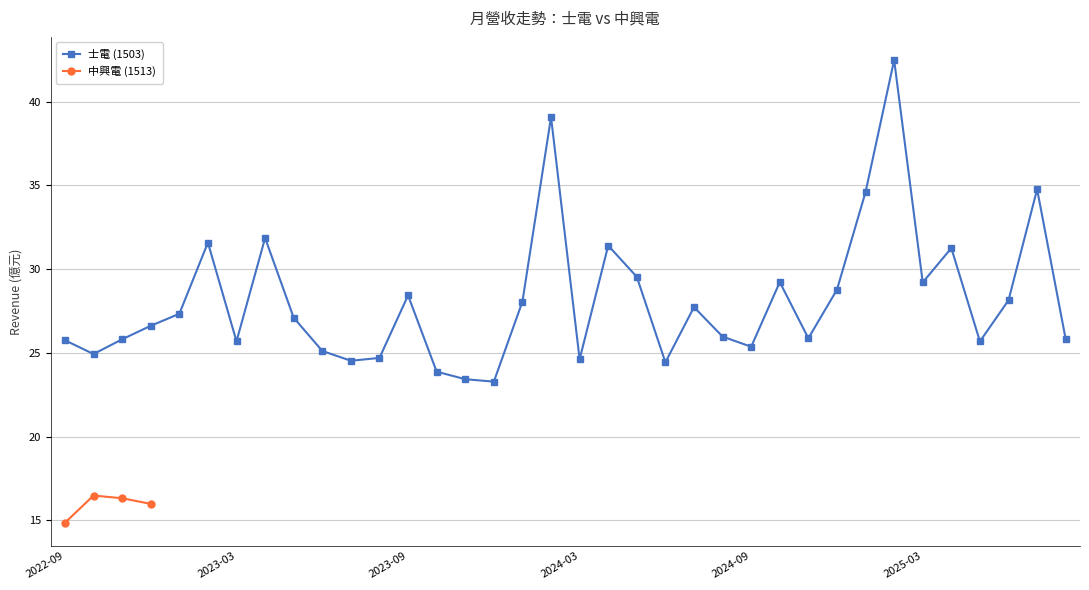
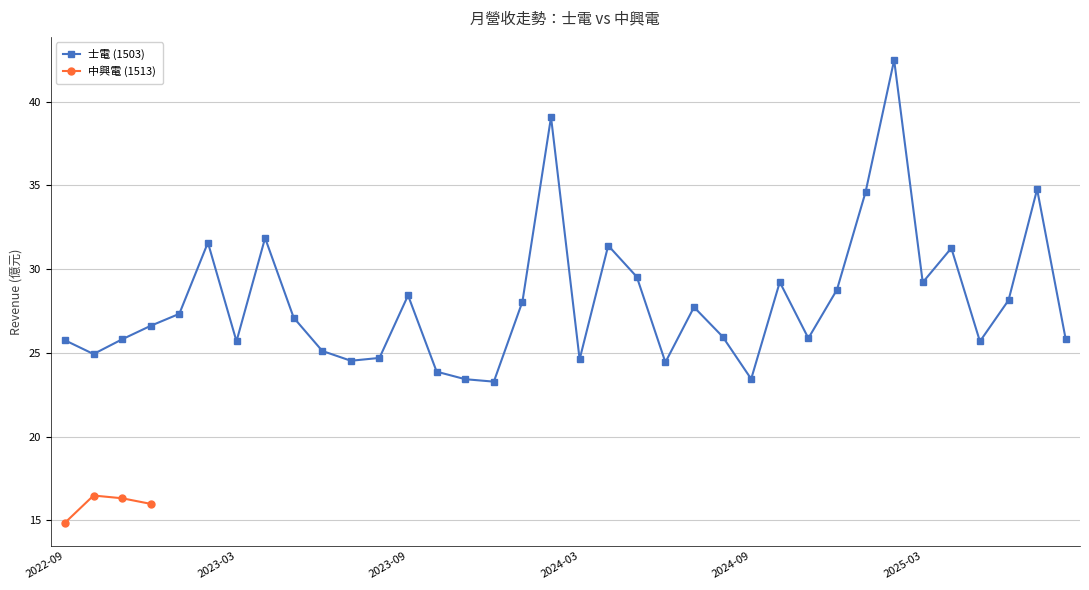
士電 (1503), 2024-09: 25.4 -> 23.4
